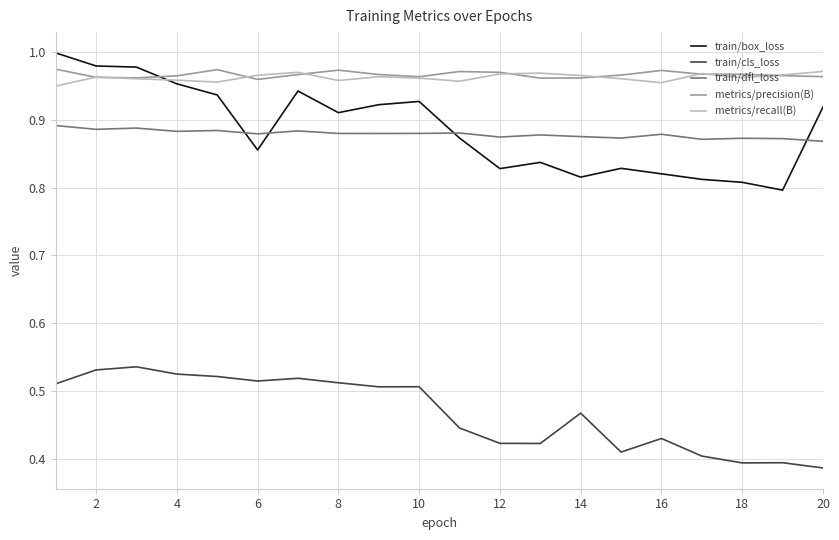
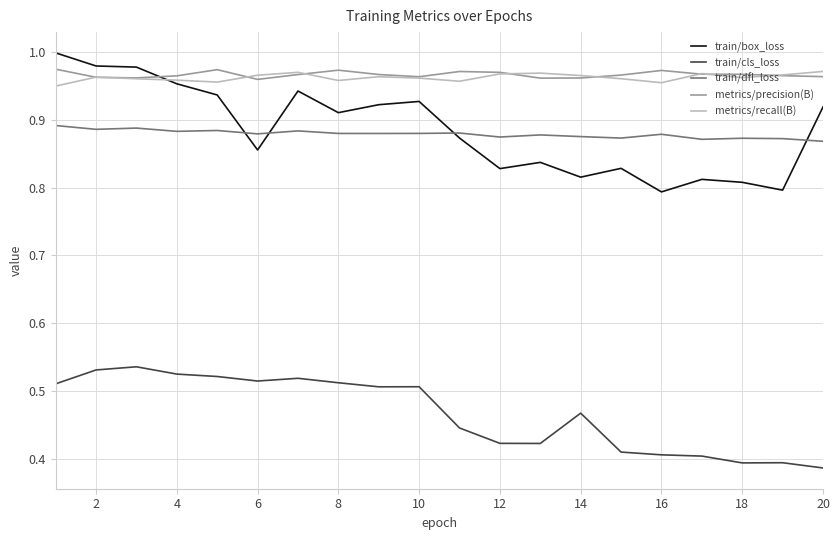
train/box_loss, 16: 0.82 -> 0.79
train/cls_loss, 16: 0.43 -> 0.41
